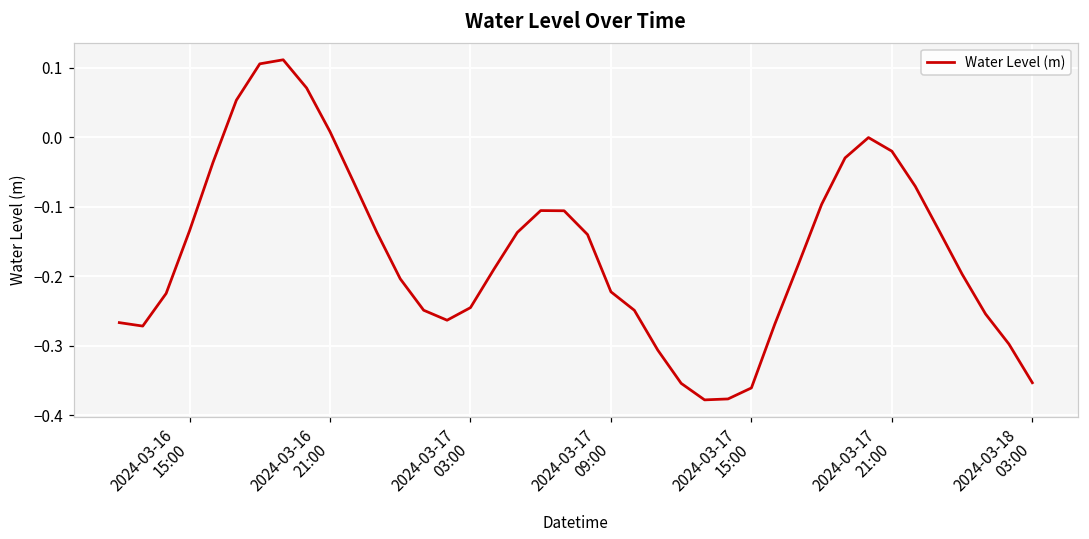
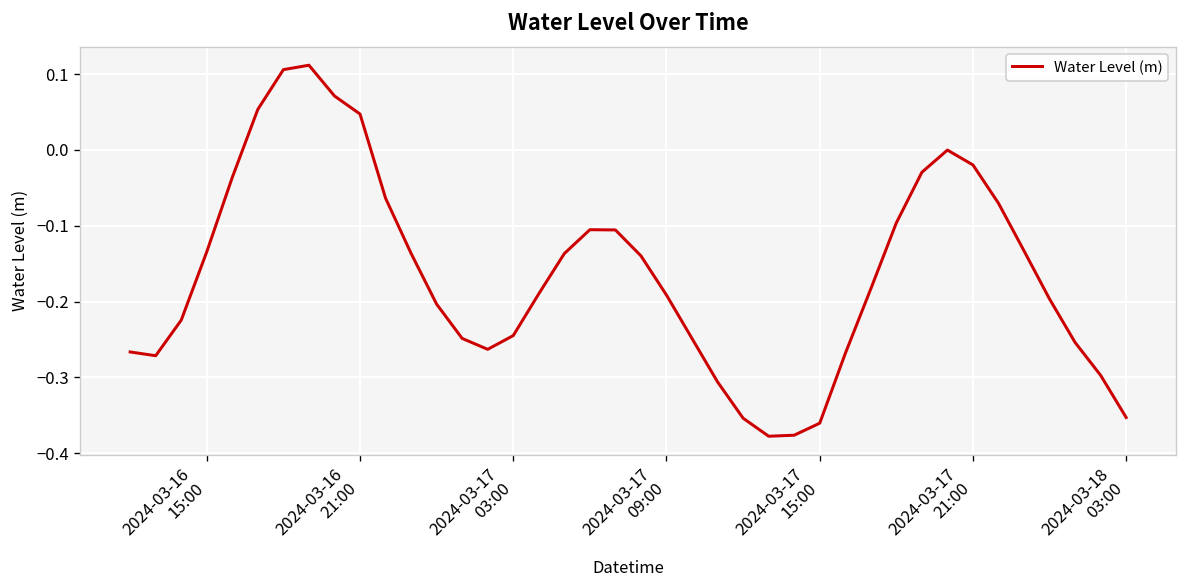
2024-03-16 21:00: 0.01 -> 0.05
2024-03-17 09:00: -0.22 -> -0.19
